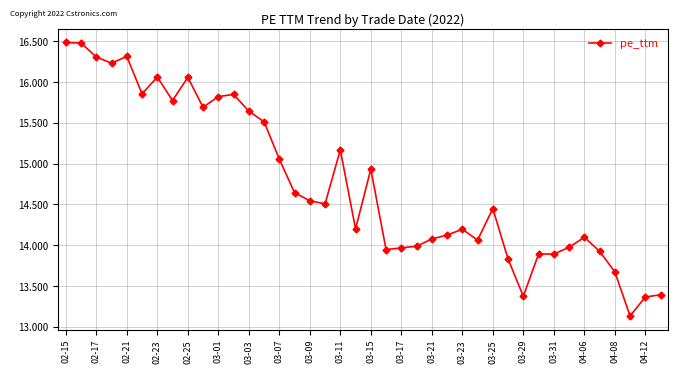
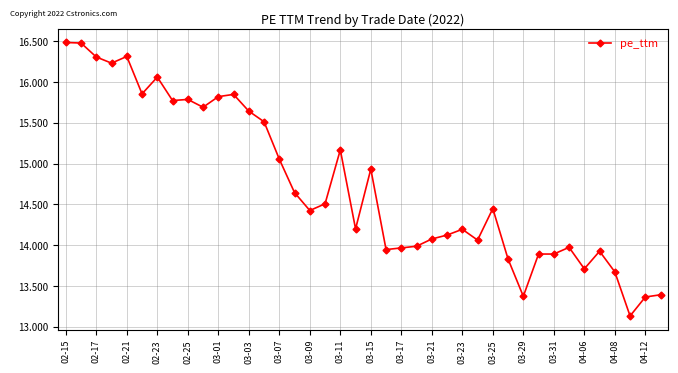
02-25: 16.1 -> 15.8
03-09: 14.5 -> 14.4
04-06: 14.1 -> 13.7
